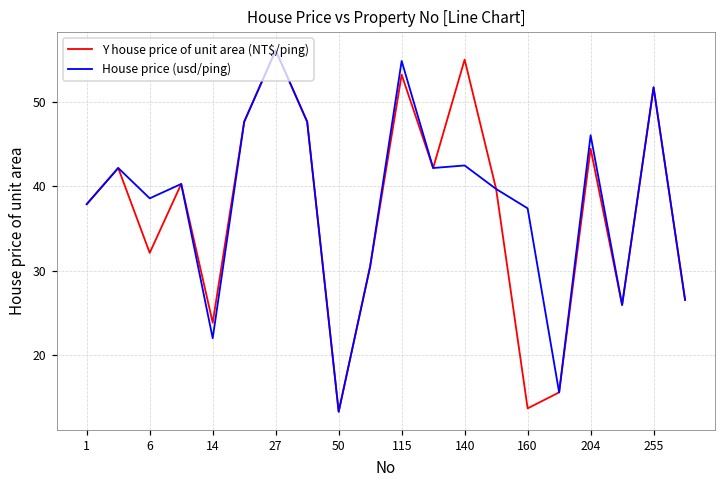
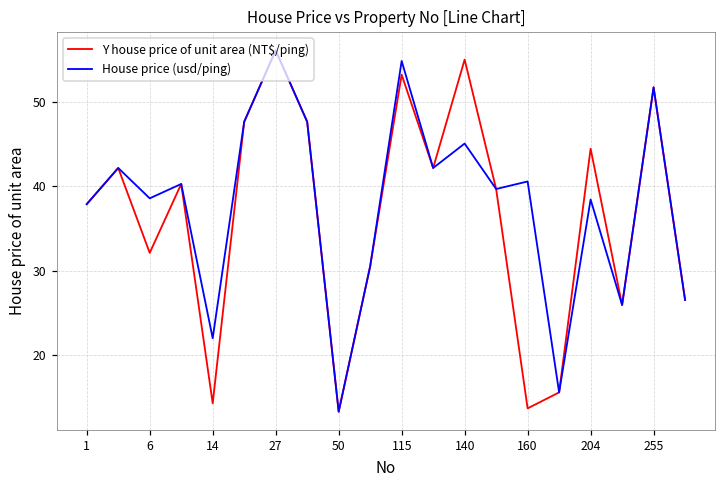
Y house price of unit area (NT$/ping), 14: 24 -> 14
House price (usd/ping), 140: 43 -> 45
House price (usd/ping), 160: 37 -> 41
House price (usd/ping), 204: 46 -> 38
